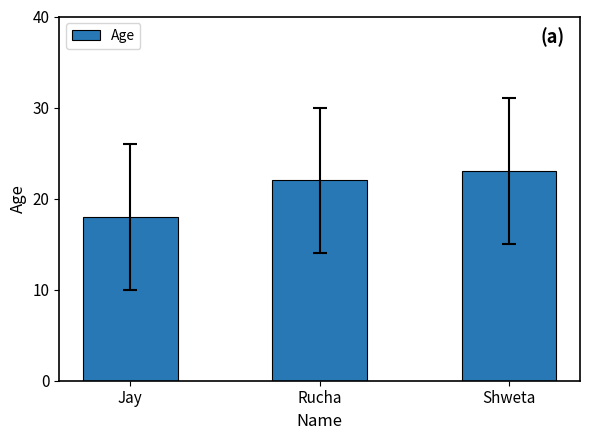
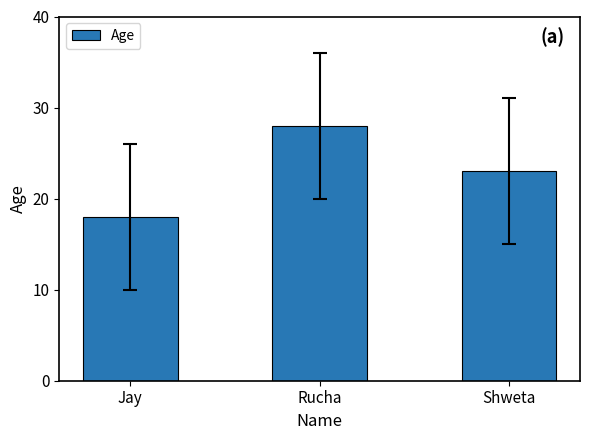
Age, Rucha: 22 -> 28
